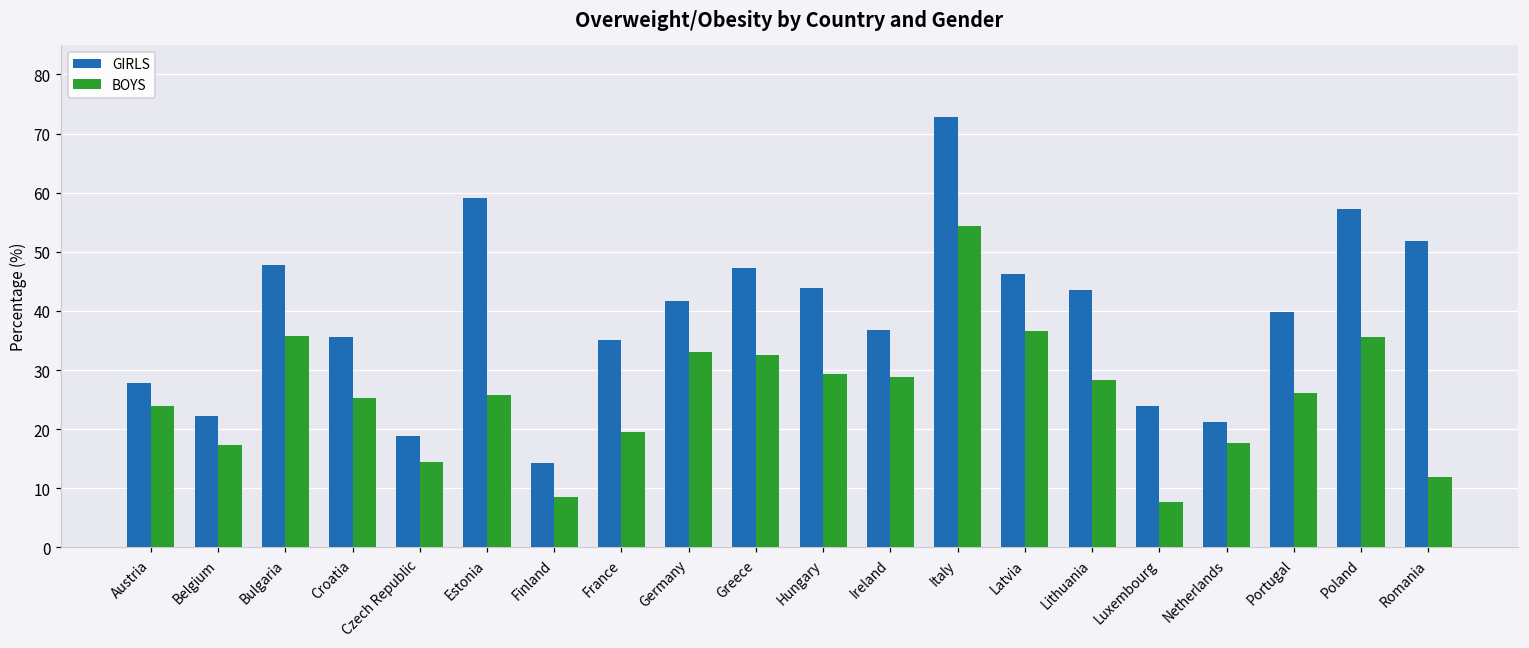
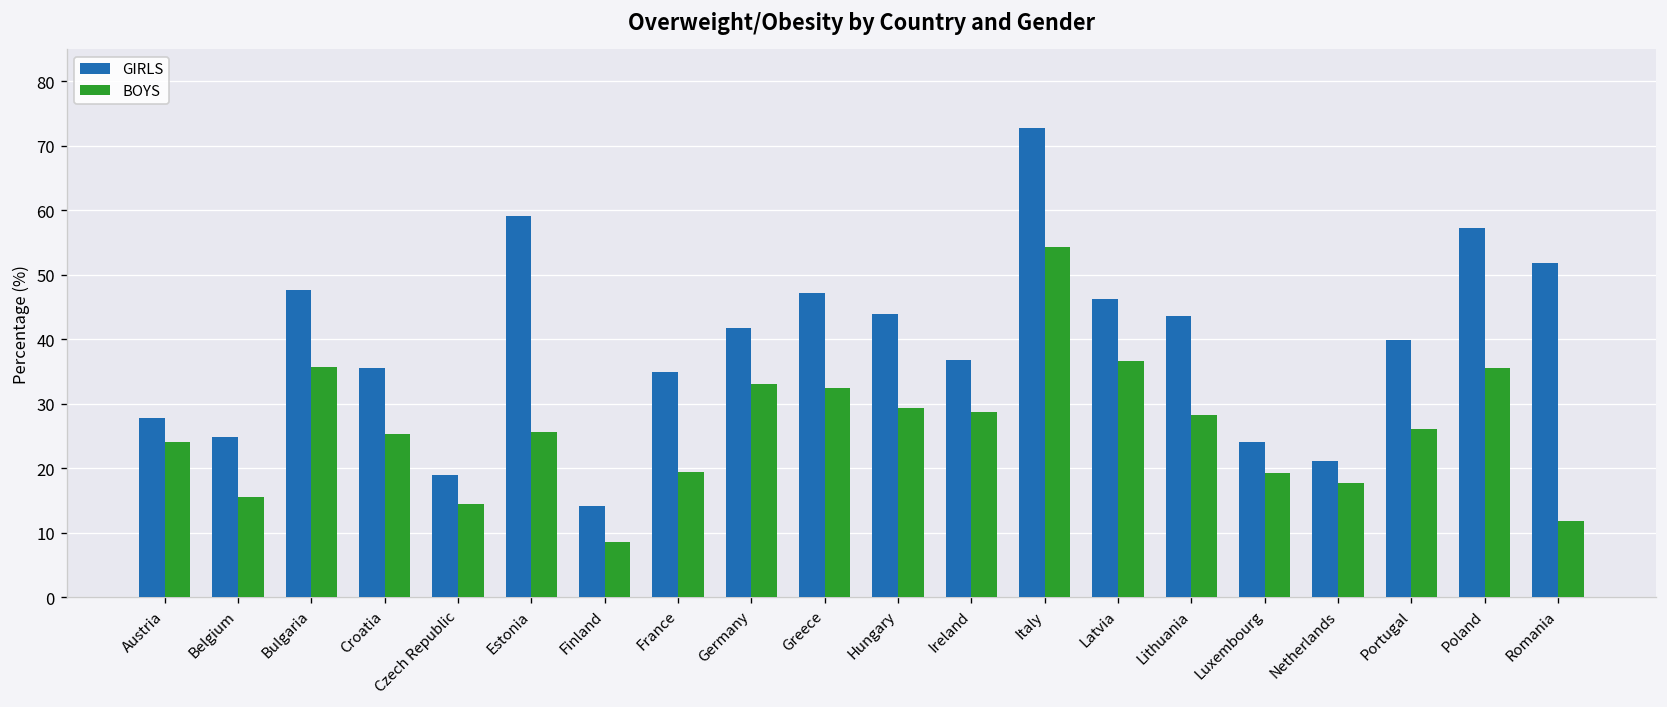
GIRLS, Belgium: 22 -> 25
BOYS, Belgium: 17 -> 16
BOYS, Luxembourg: 8 -> 19
